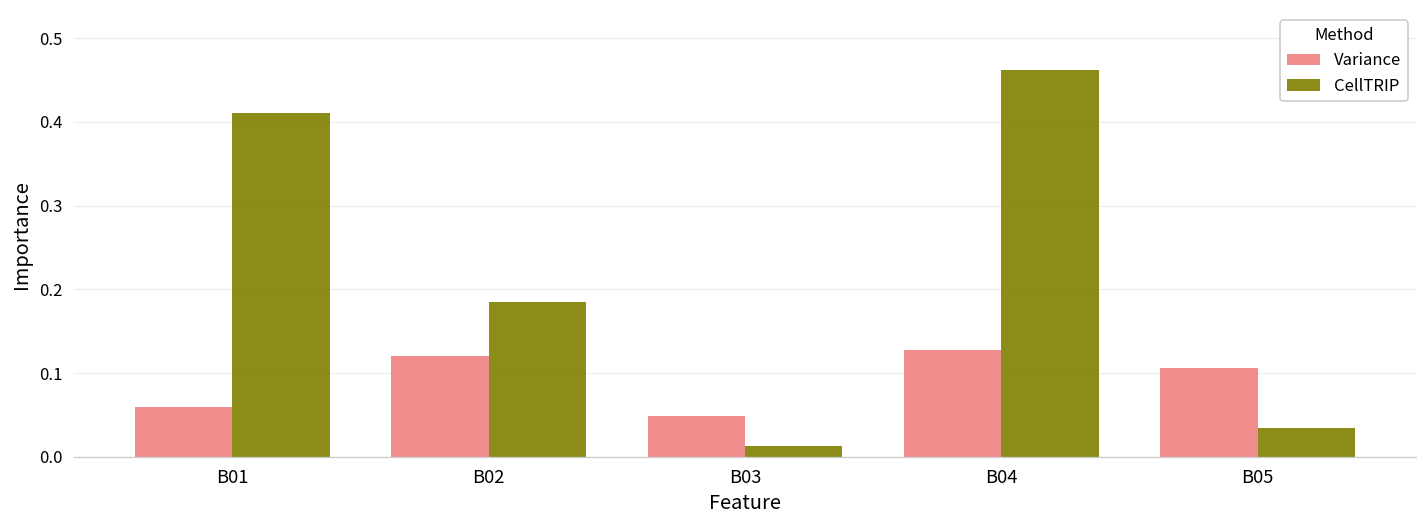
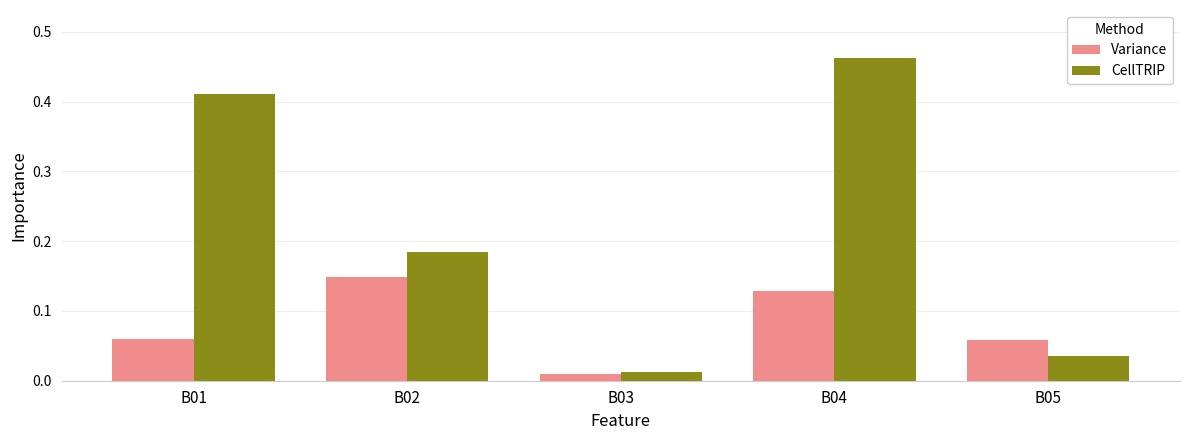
Variance, B02: 0.12 -> 0.15
Variance, B03: 0.05 -> 0.01
Variance, B05: 0.11 -> 0.06
